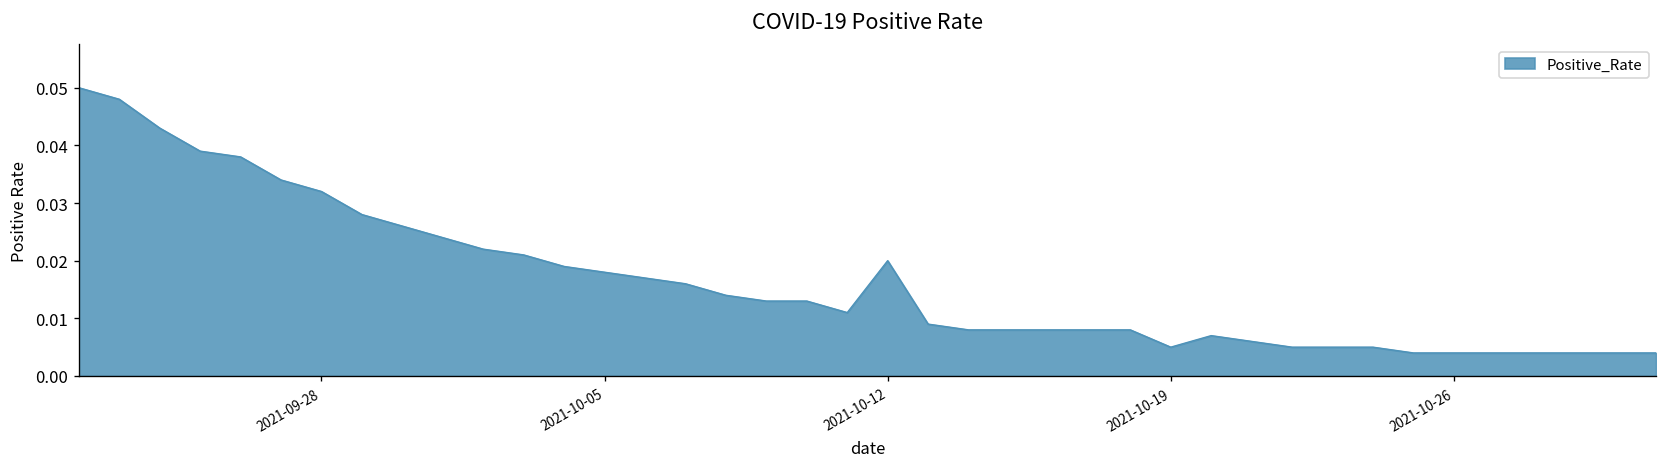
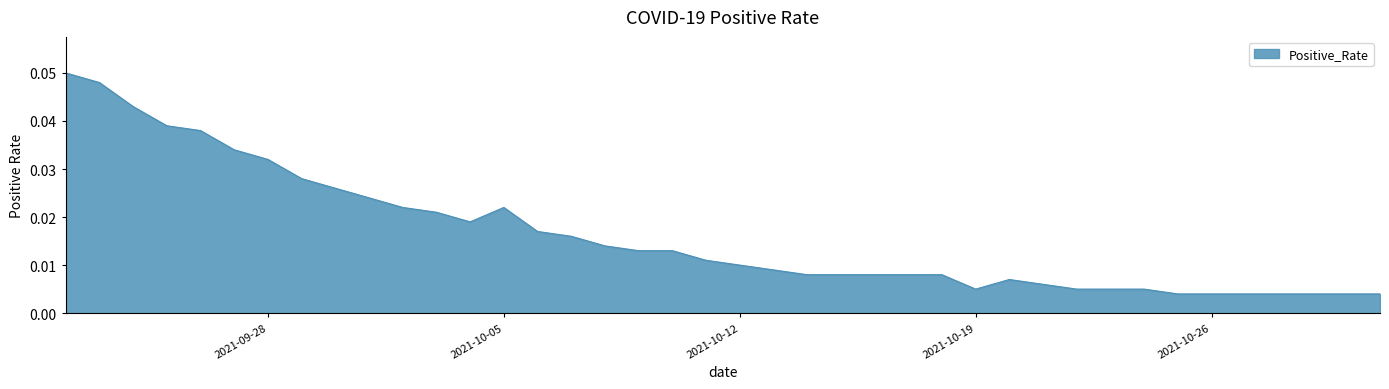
2021-10-05: 0.018 -> 0.022
2021-10-12: 0.02 -> 0.01
